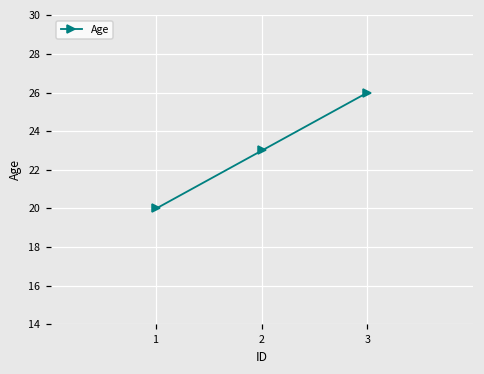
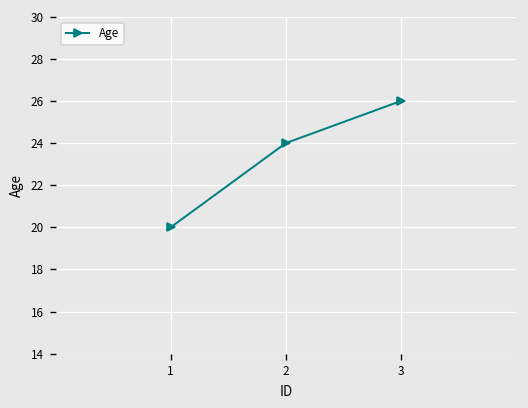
2: 23 -> 24
